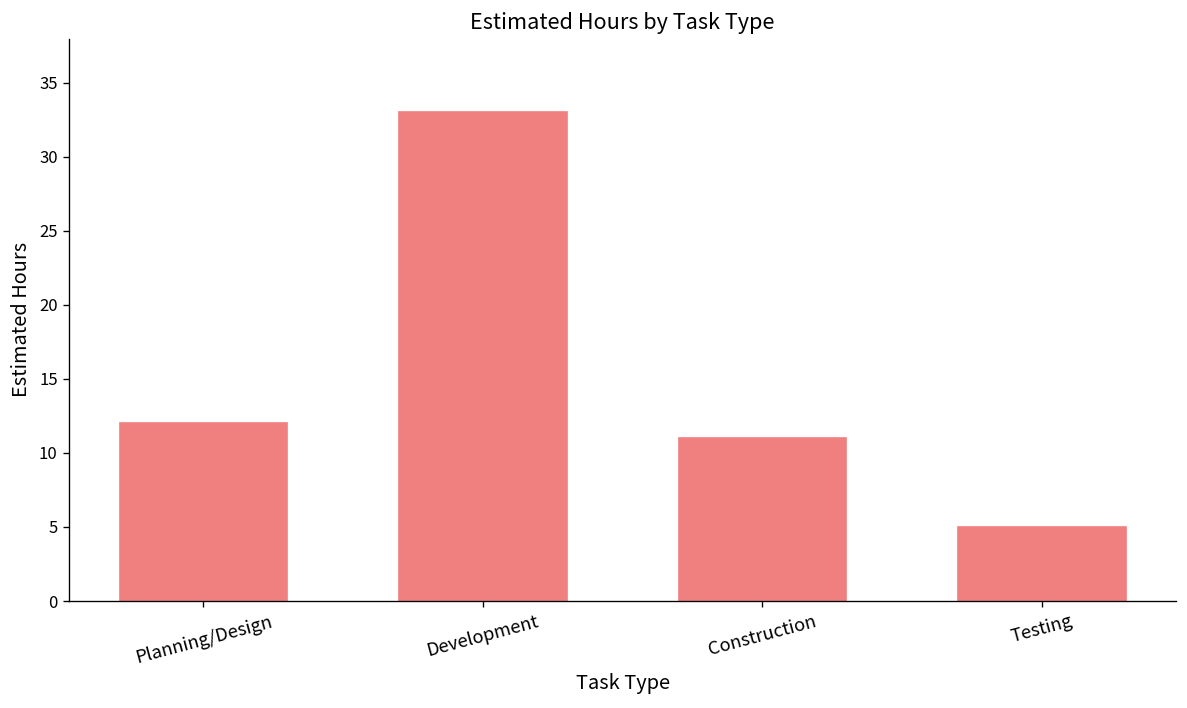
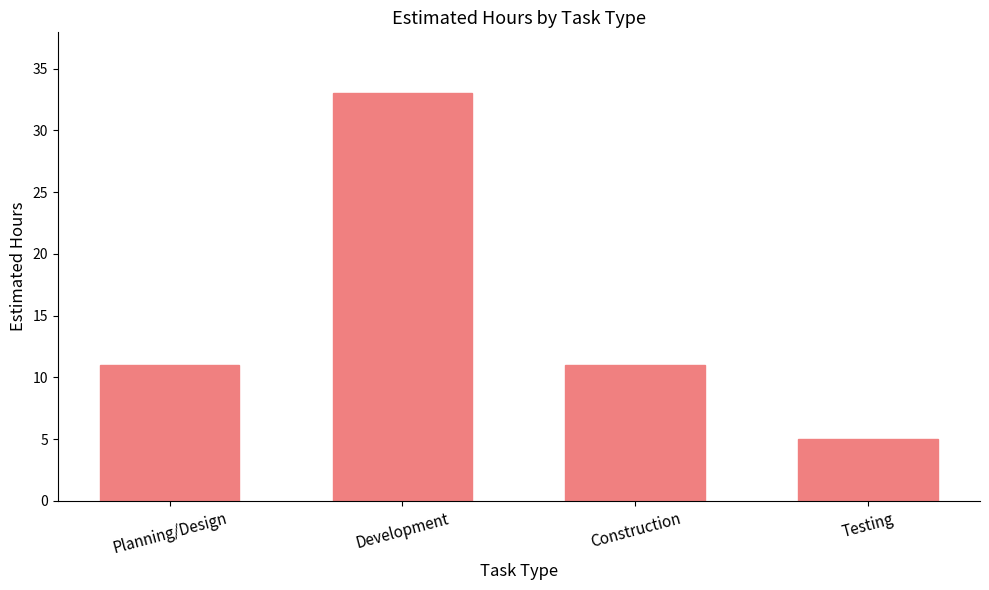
Planning/Design: 12 -> 11
